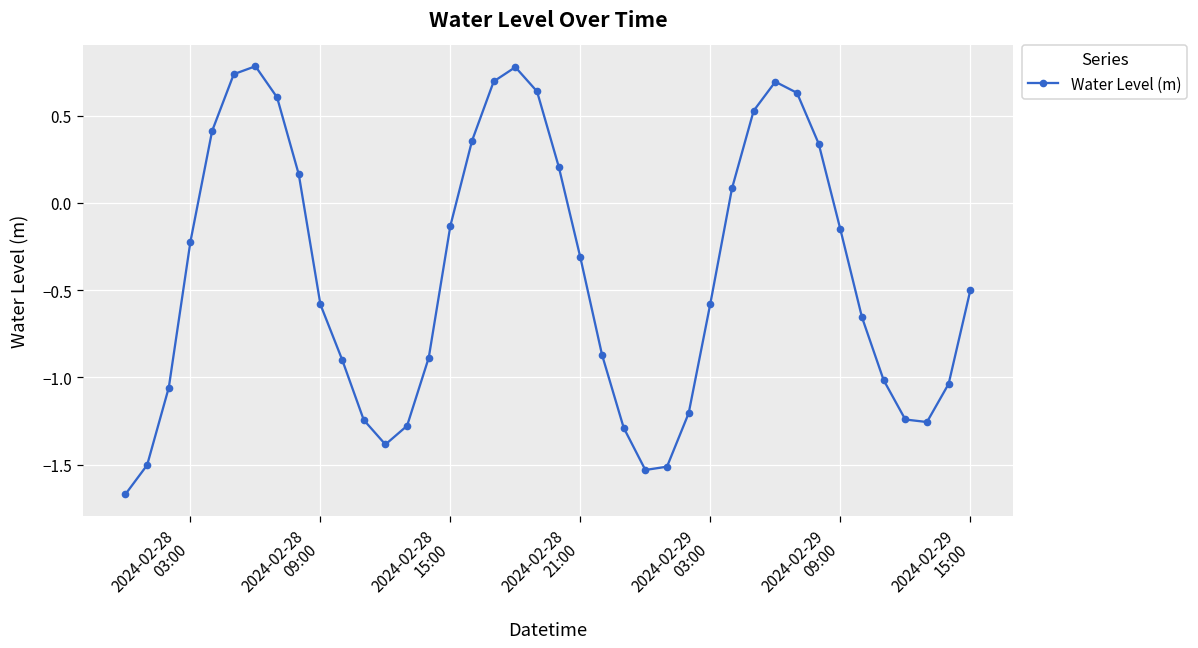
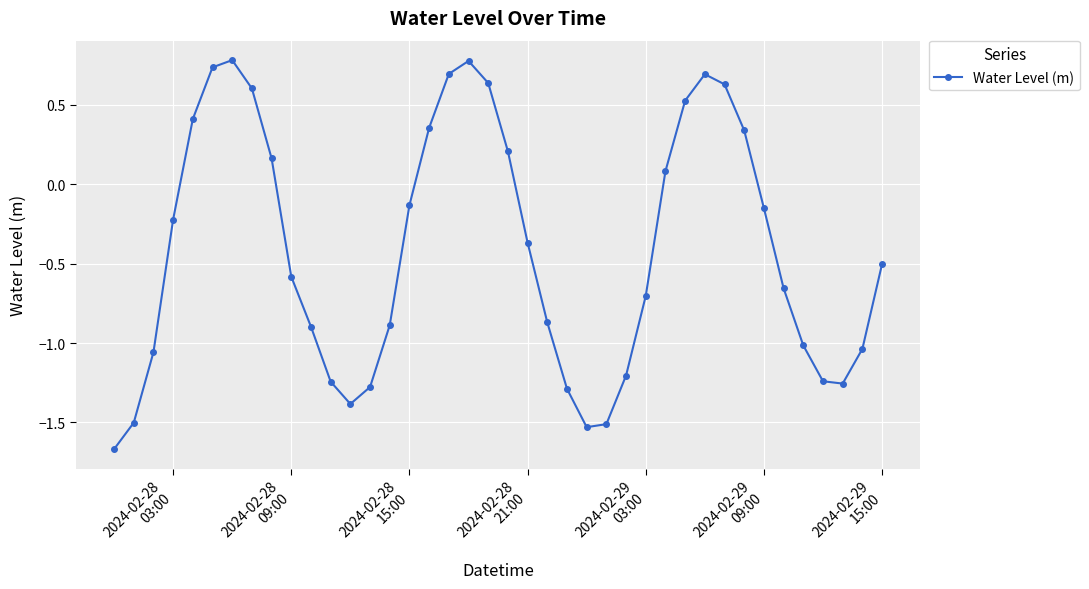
2024-02-28 21:00: -0.31 -> -0.37
2024-02-29 03:00: -0.58 -> -0.70
